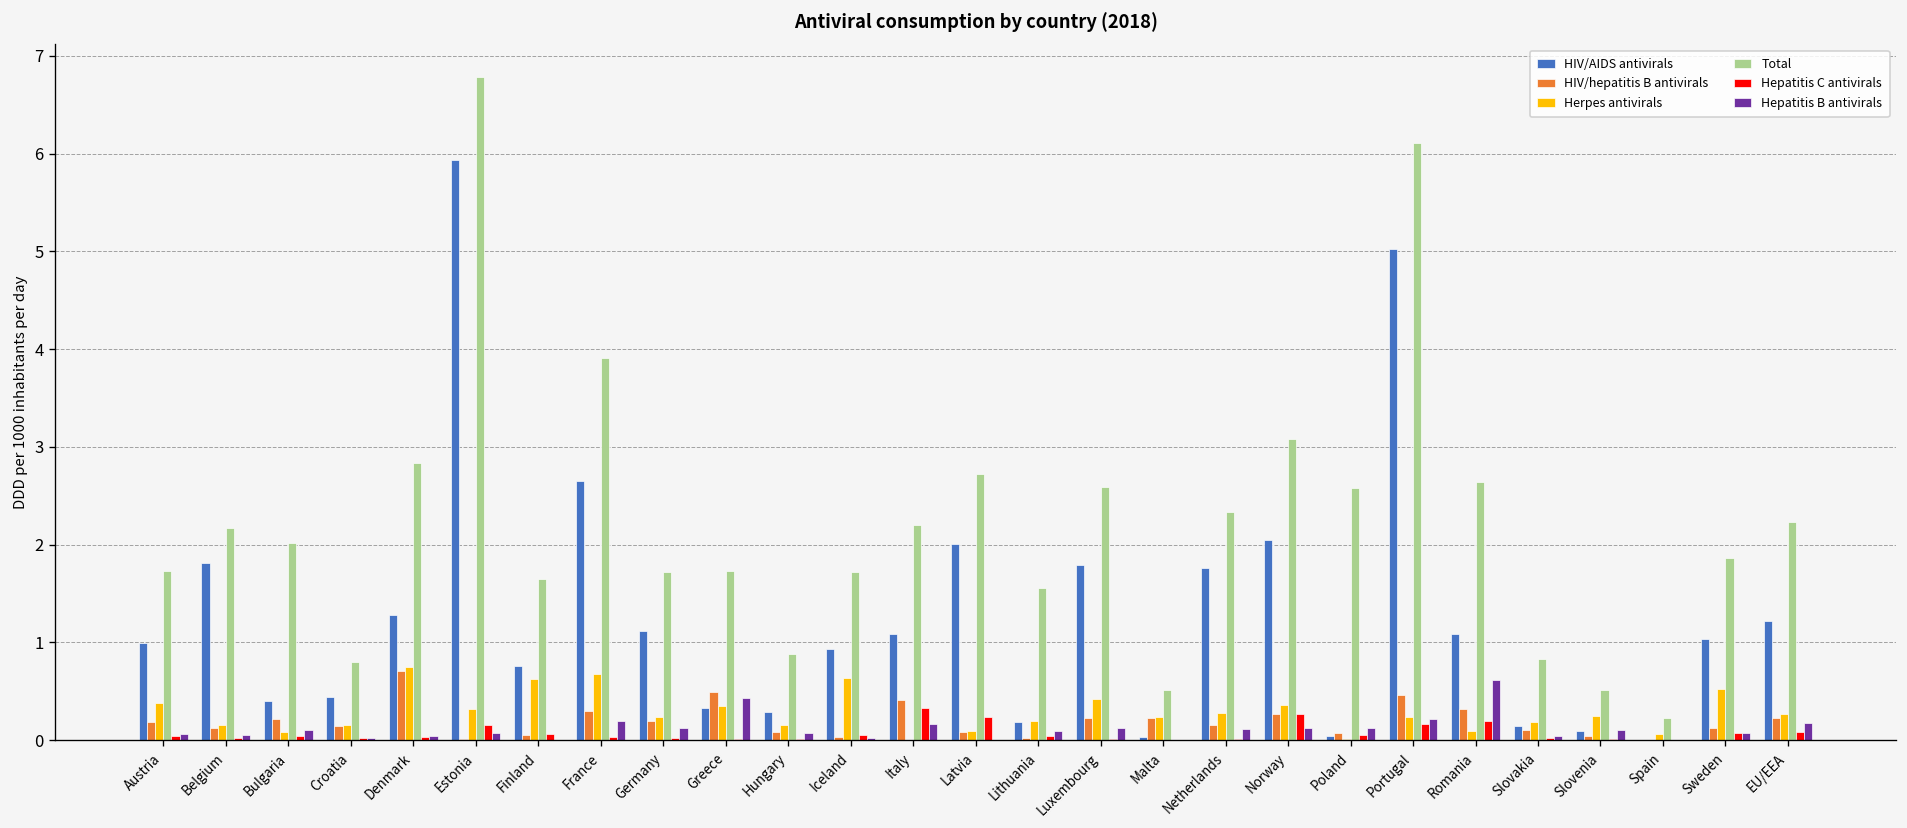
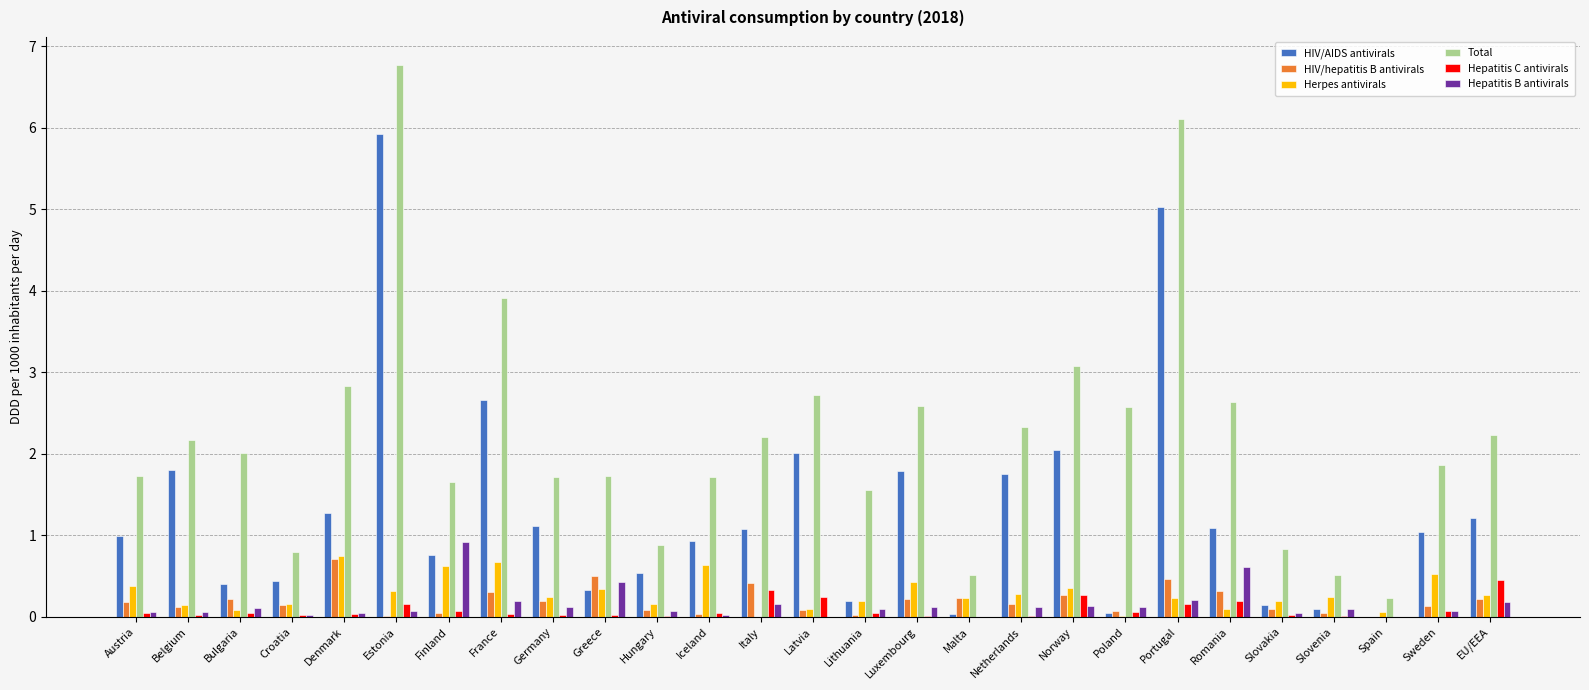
Hepatitis B antivirals, Finland: 0.0 -> 0.9
HIV/AIDS antivirals, Hungary: 0.3 -> 0.5
Hepatitis C antivirals, EU/EEA: 0.1 -> 0.4
